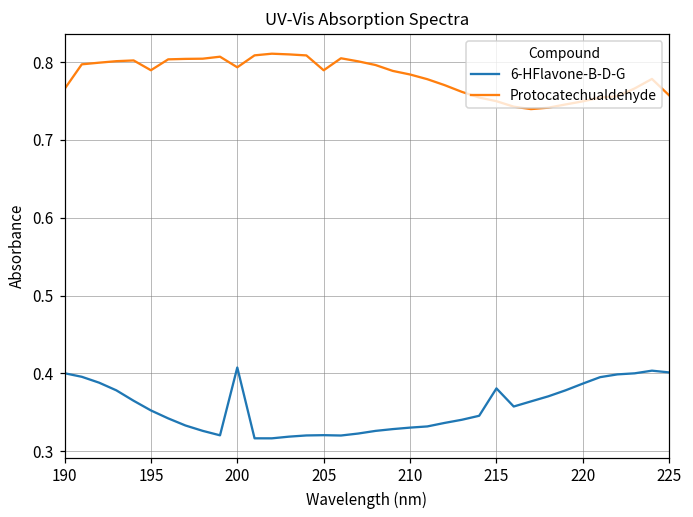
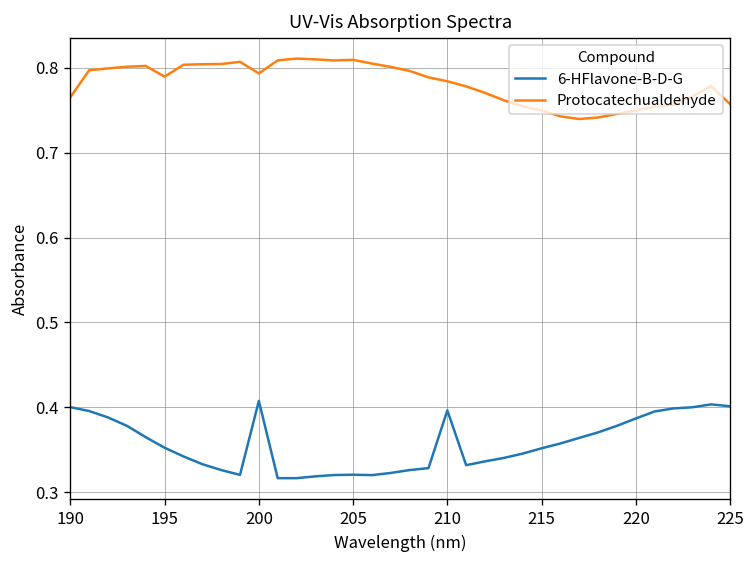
Protocatechualdehyde, 205: 0.79 -> 0.81
6-HFlavone-B-D-G, 210: 0.33 -> 0.40
6-HFlavone-B-D-G, 215: 0.38 -> 0.35
